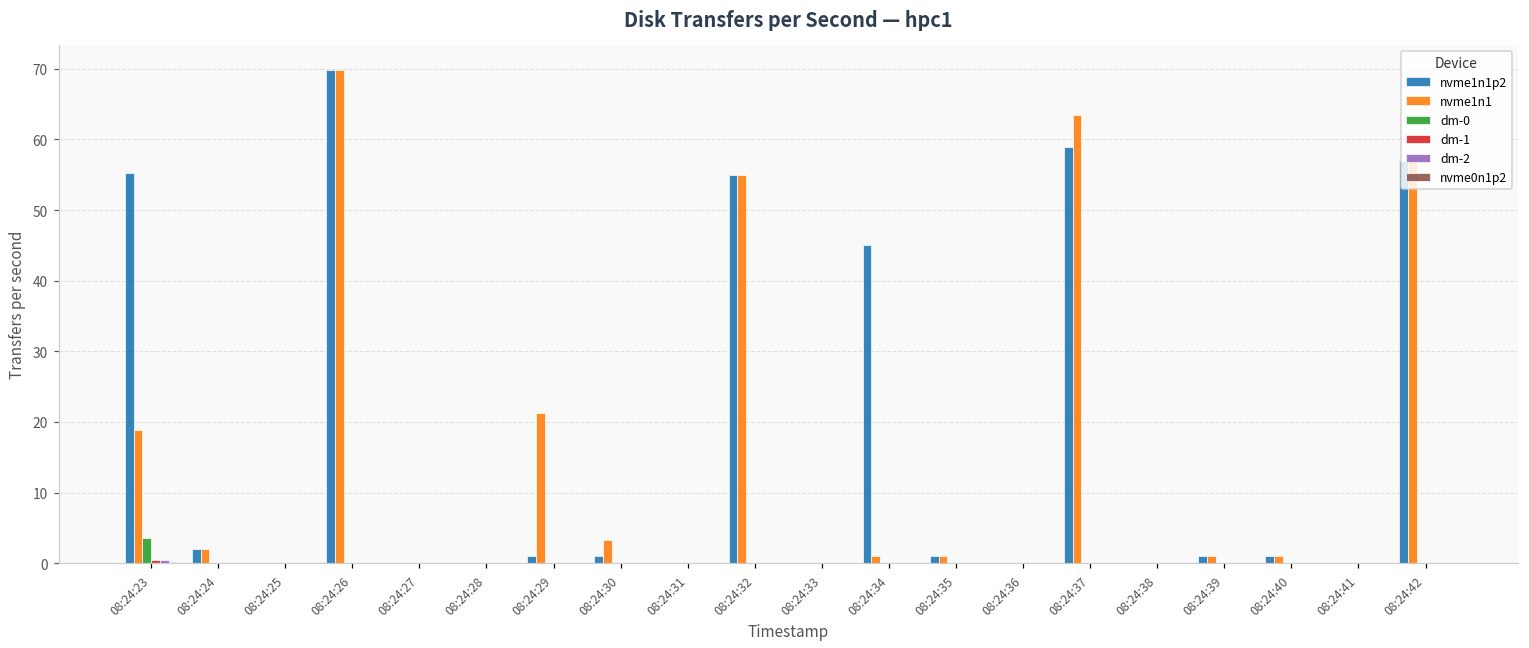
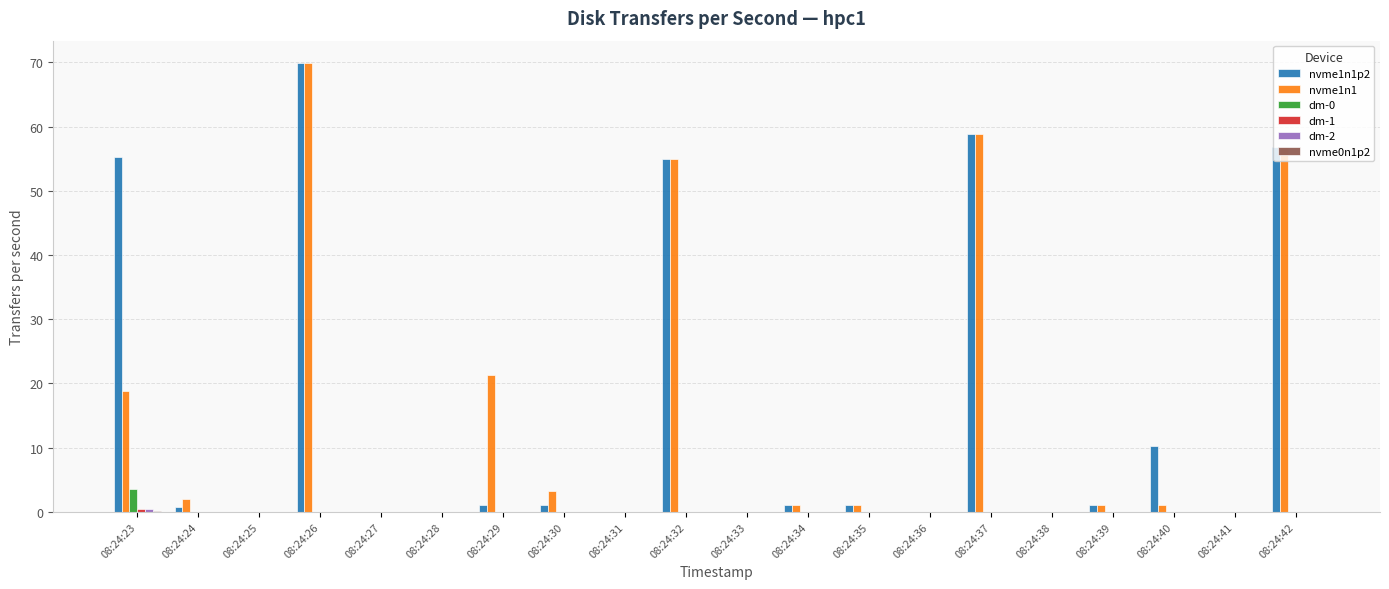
nvme1n1p2, 08:24:24: 2 -> 1
nvme1n1p2, 08:24:34: 45 -> 1
nvme1n1, 08:24:37: 63 -> 59
nvme1n1p2, 08:24:40: 1 -> 10
